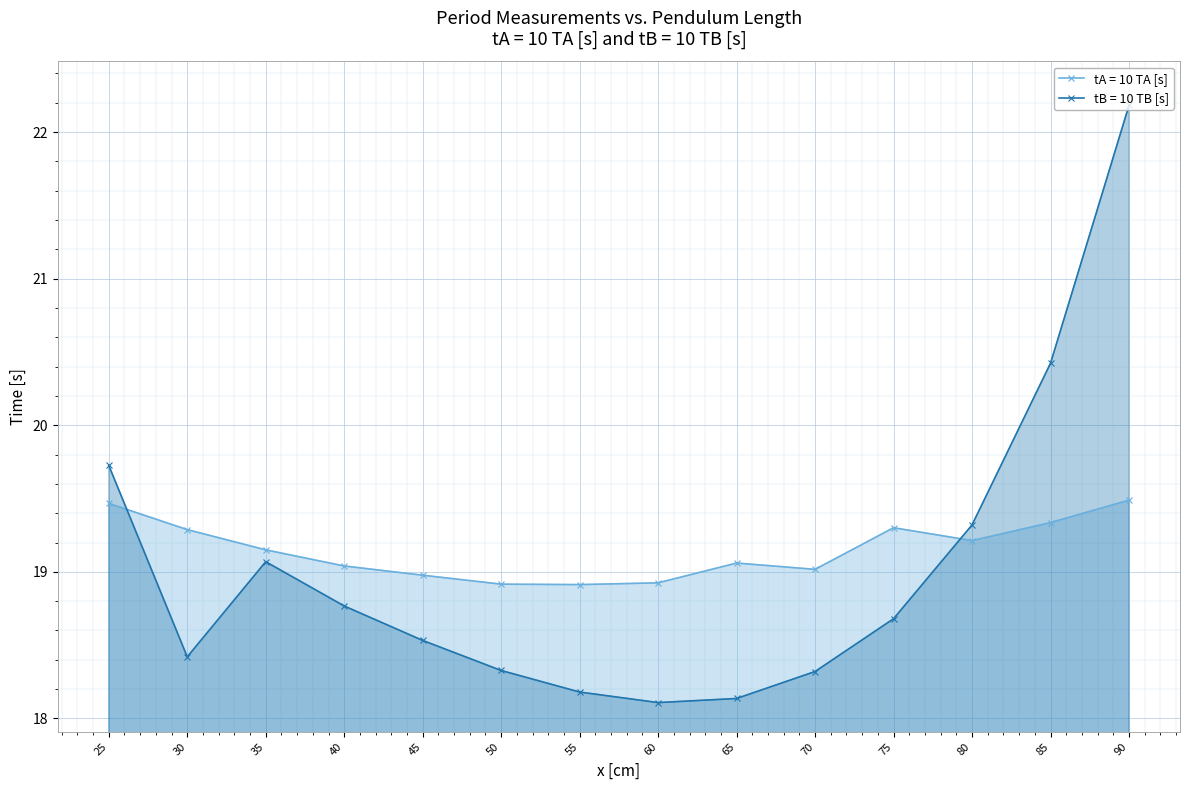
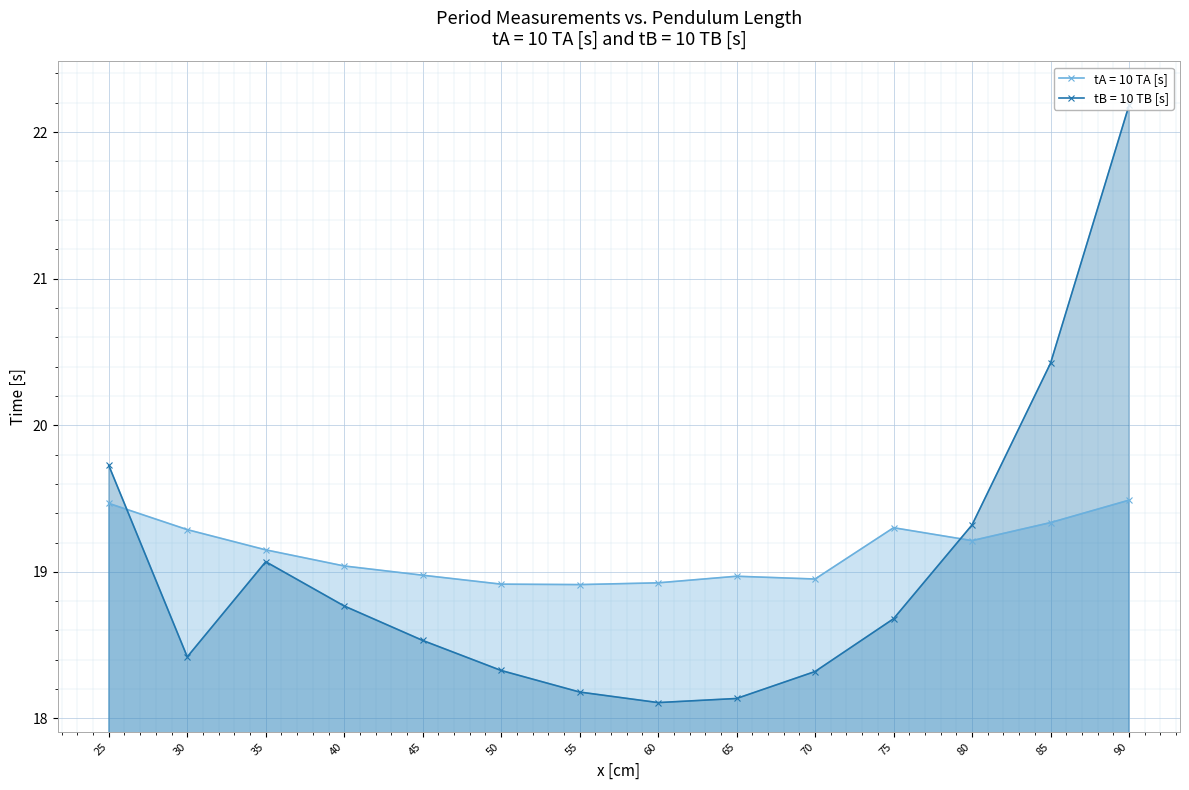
tA = 10 TA [s], 65: 19.06 -> 18.97
tA = 10 TA [s], 70: 19.02 -> 18.95
